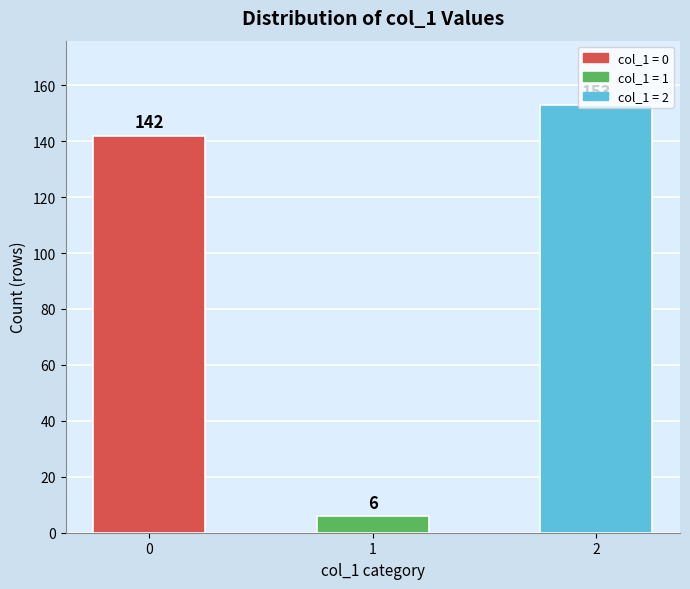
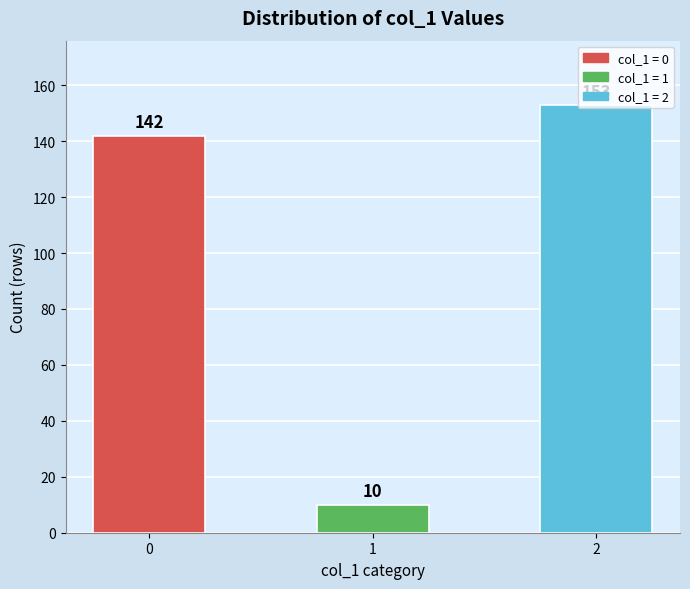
1: 6 -> 10
